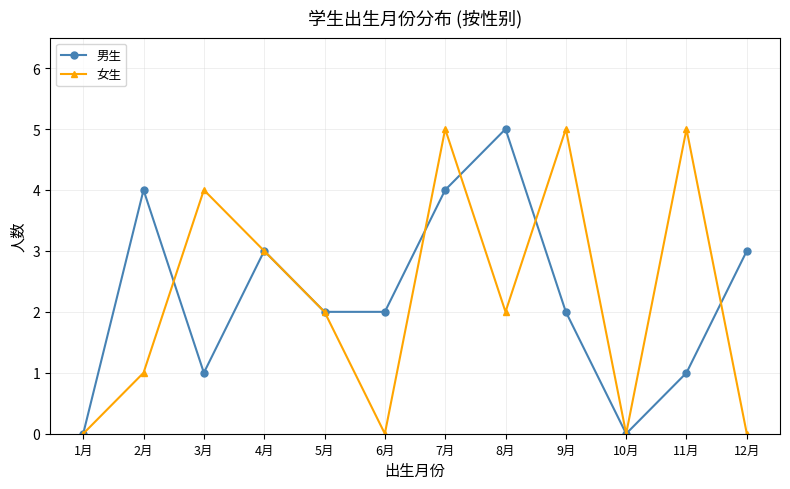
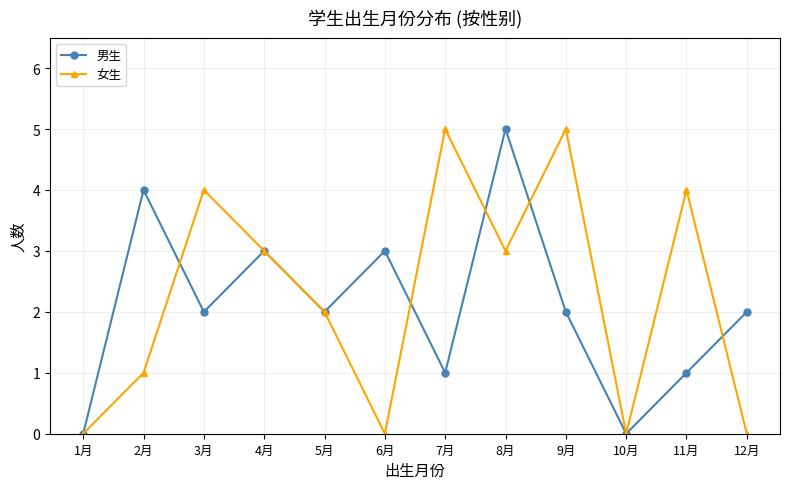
男生, 3月: 1 -> 2
男生, 6月: 2 -> 3
男生, 7月: 4 -> 1
女生, 8月: 2 -> 3
女生, 11月: 5 -> 4
男生, 12月: 3 -> 2
